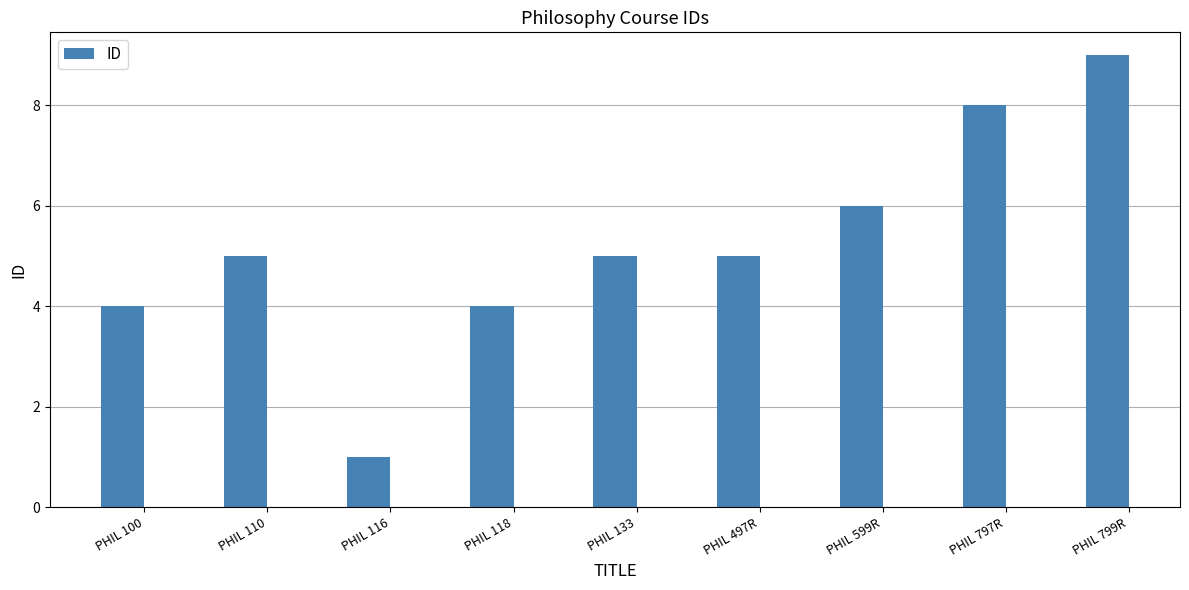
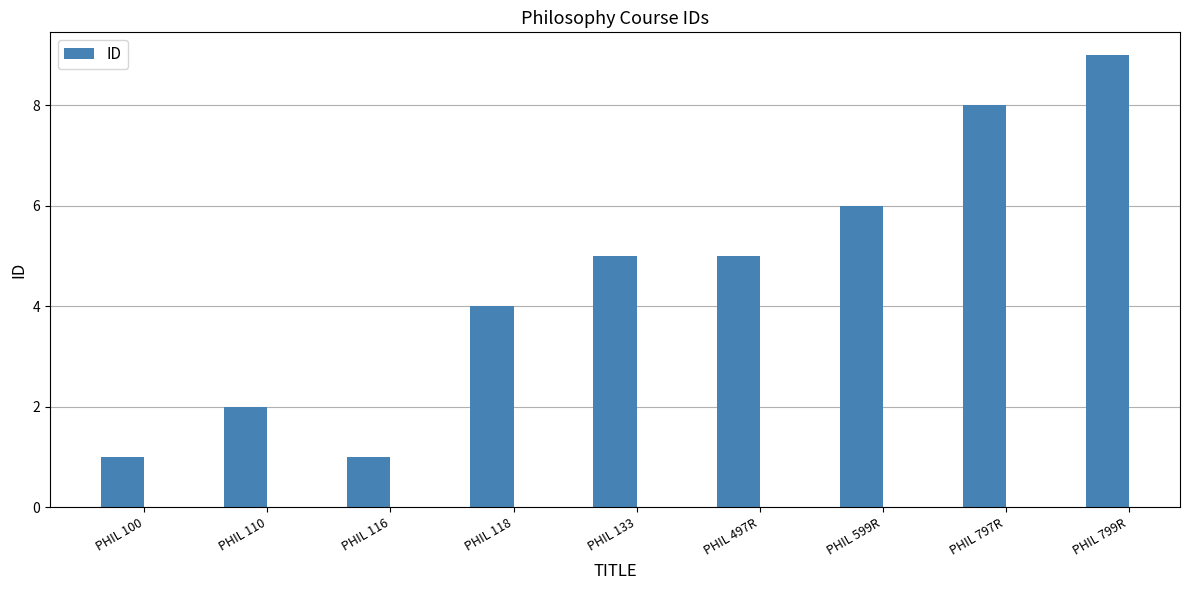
PHIL 100: 4 -> 1
PHIL 110: 5 -> 2
